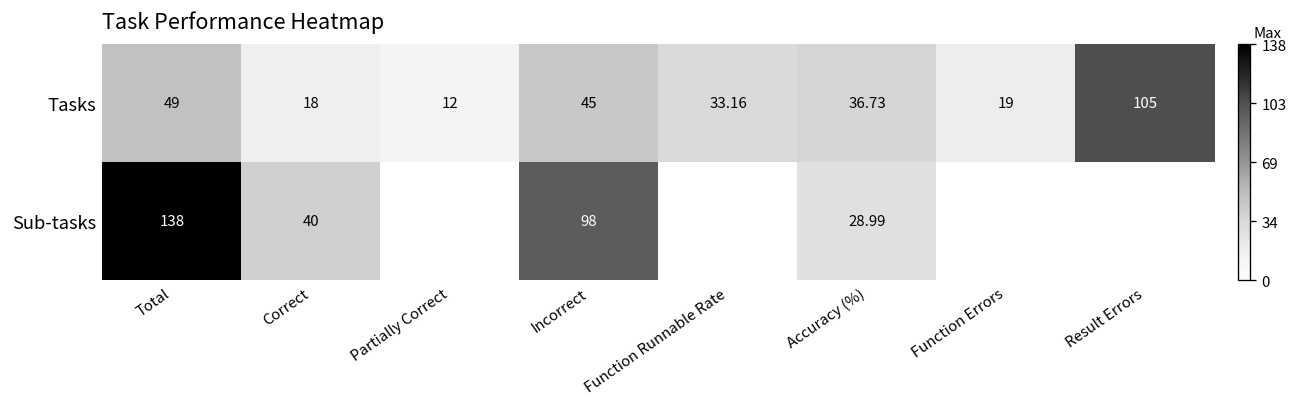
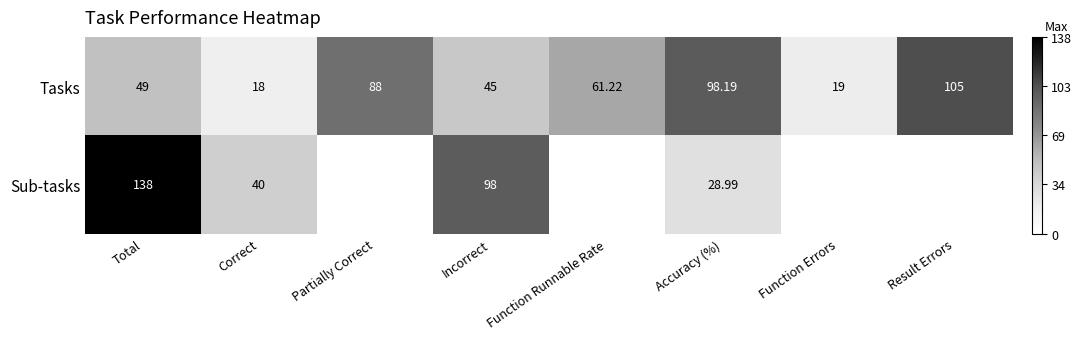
Tasks, Partially Correct: 12 -> 88
Tasks, Function Runnable Rate: 33.16 -> 61.22
Tasks, Accuracy (%): 36.73 -> 98.19
